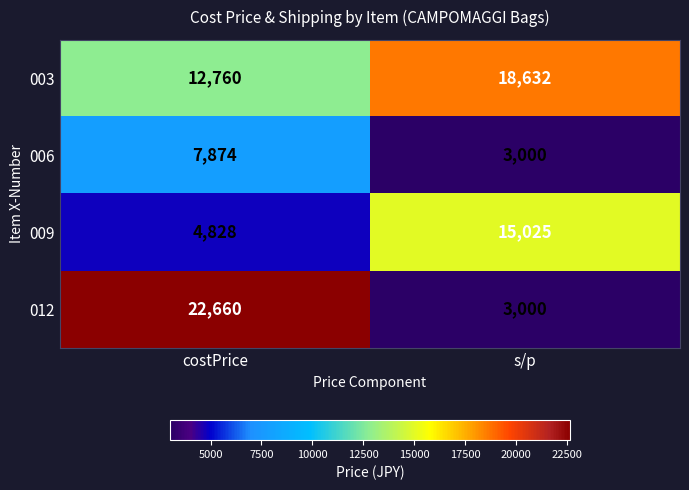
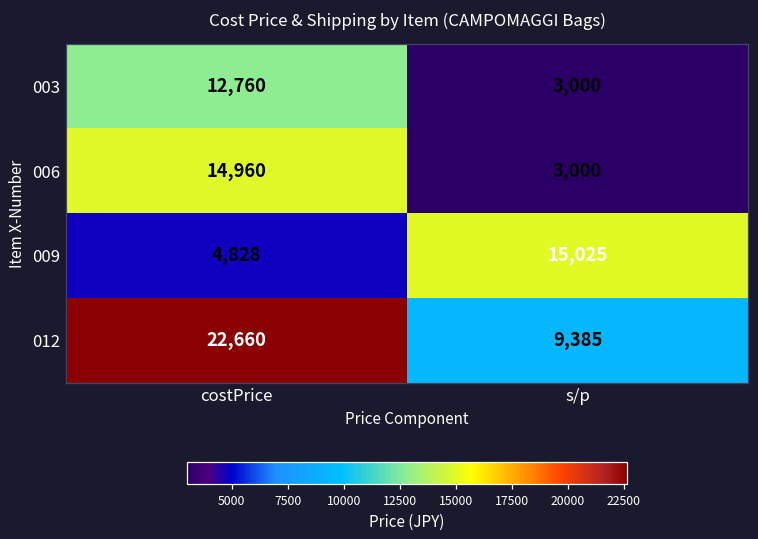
003, s/p: 18,632 -> 3,000
006, costPrice: 7,874 -> 14,960
012, s/p: 3,000 -> 9,385
